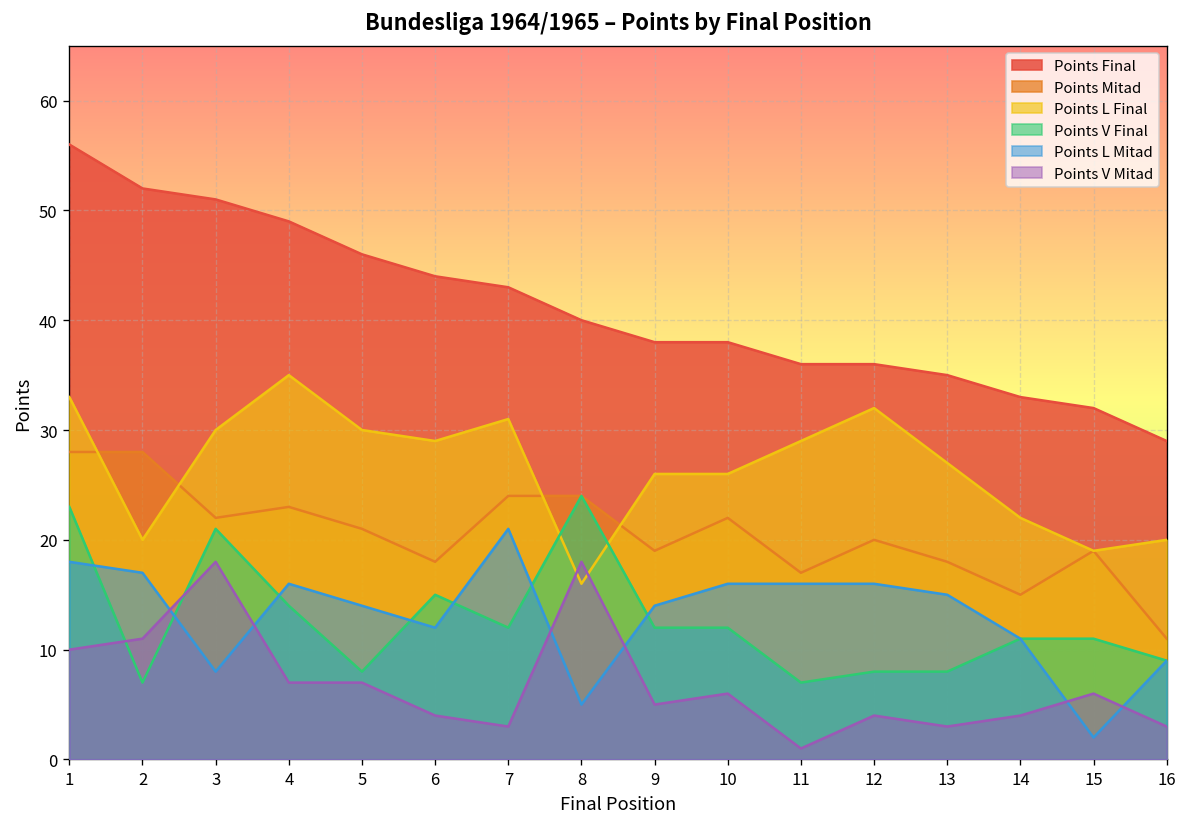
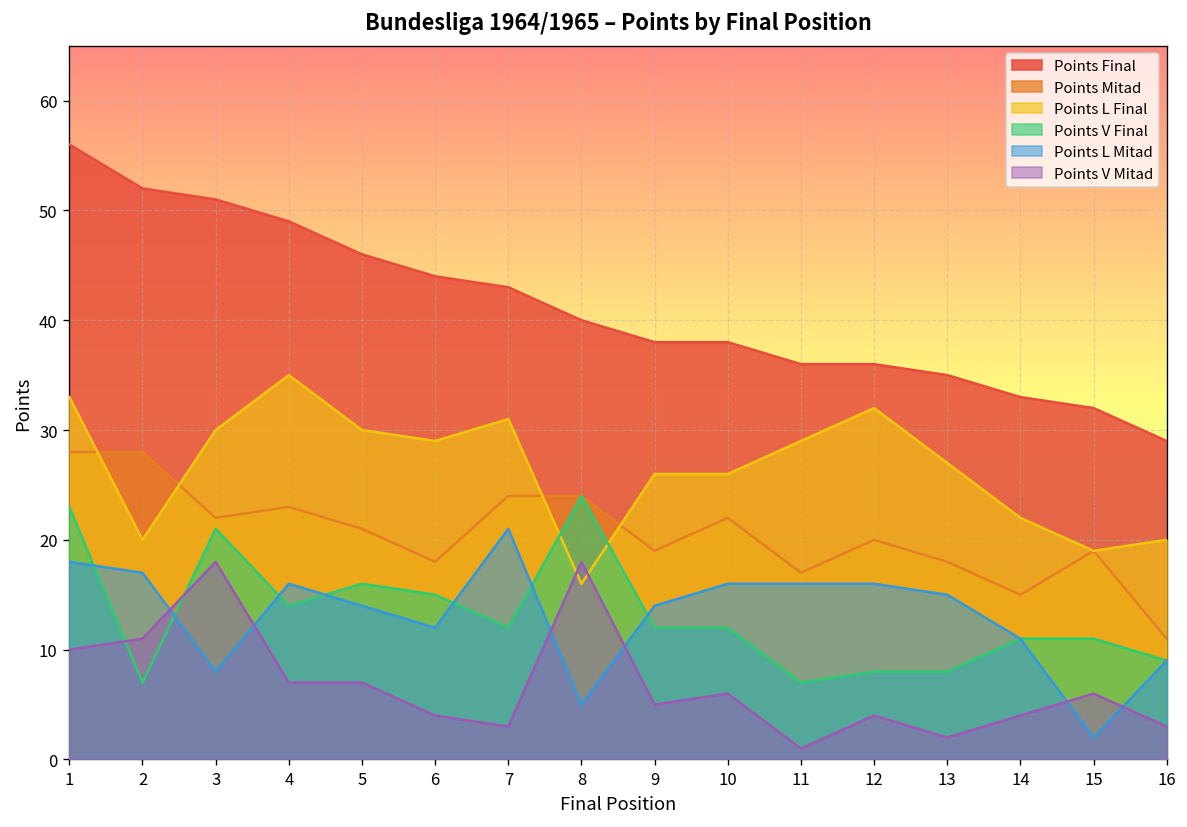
Points V Final, 5: 8 -> 16
Points V Mitad, 13: 3 -> 2
